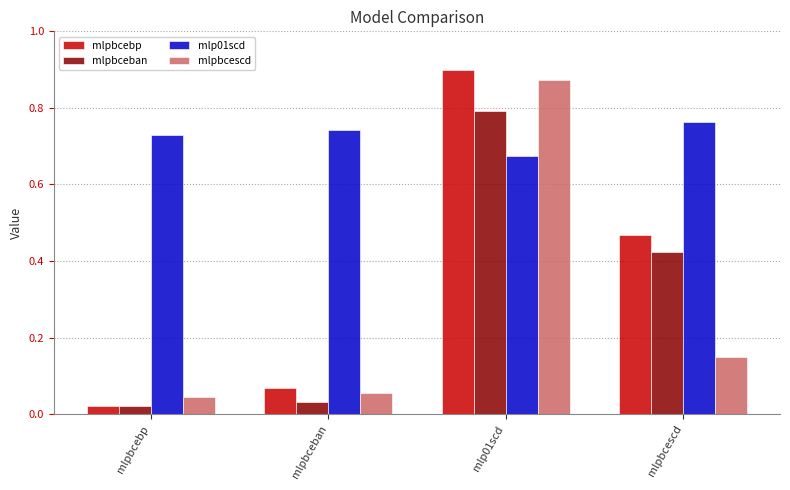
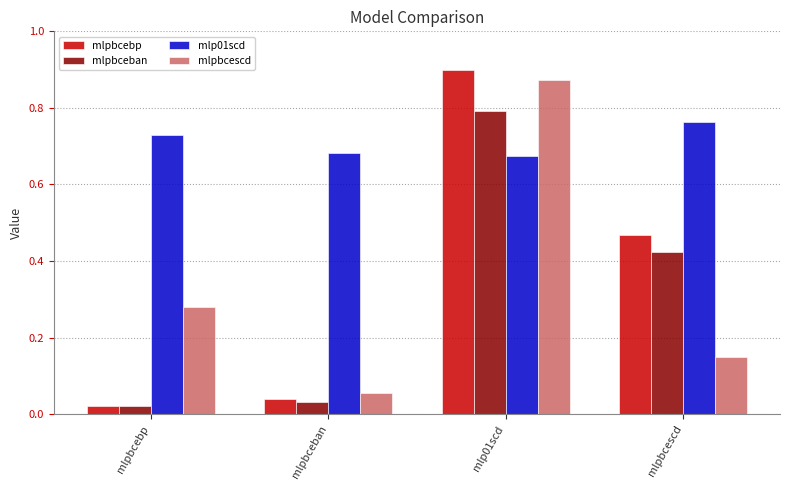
mlpbcescd, mlpbcebp: 0.05 -> 0.28
mlpbcebp, mlpbceban: 0.07 -> 0.04
mlp01scd, mlpbceban: 0.74 -> 0.68
